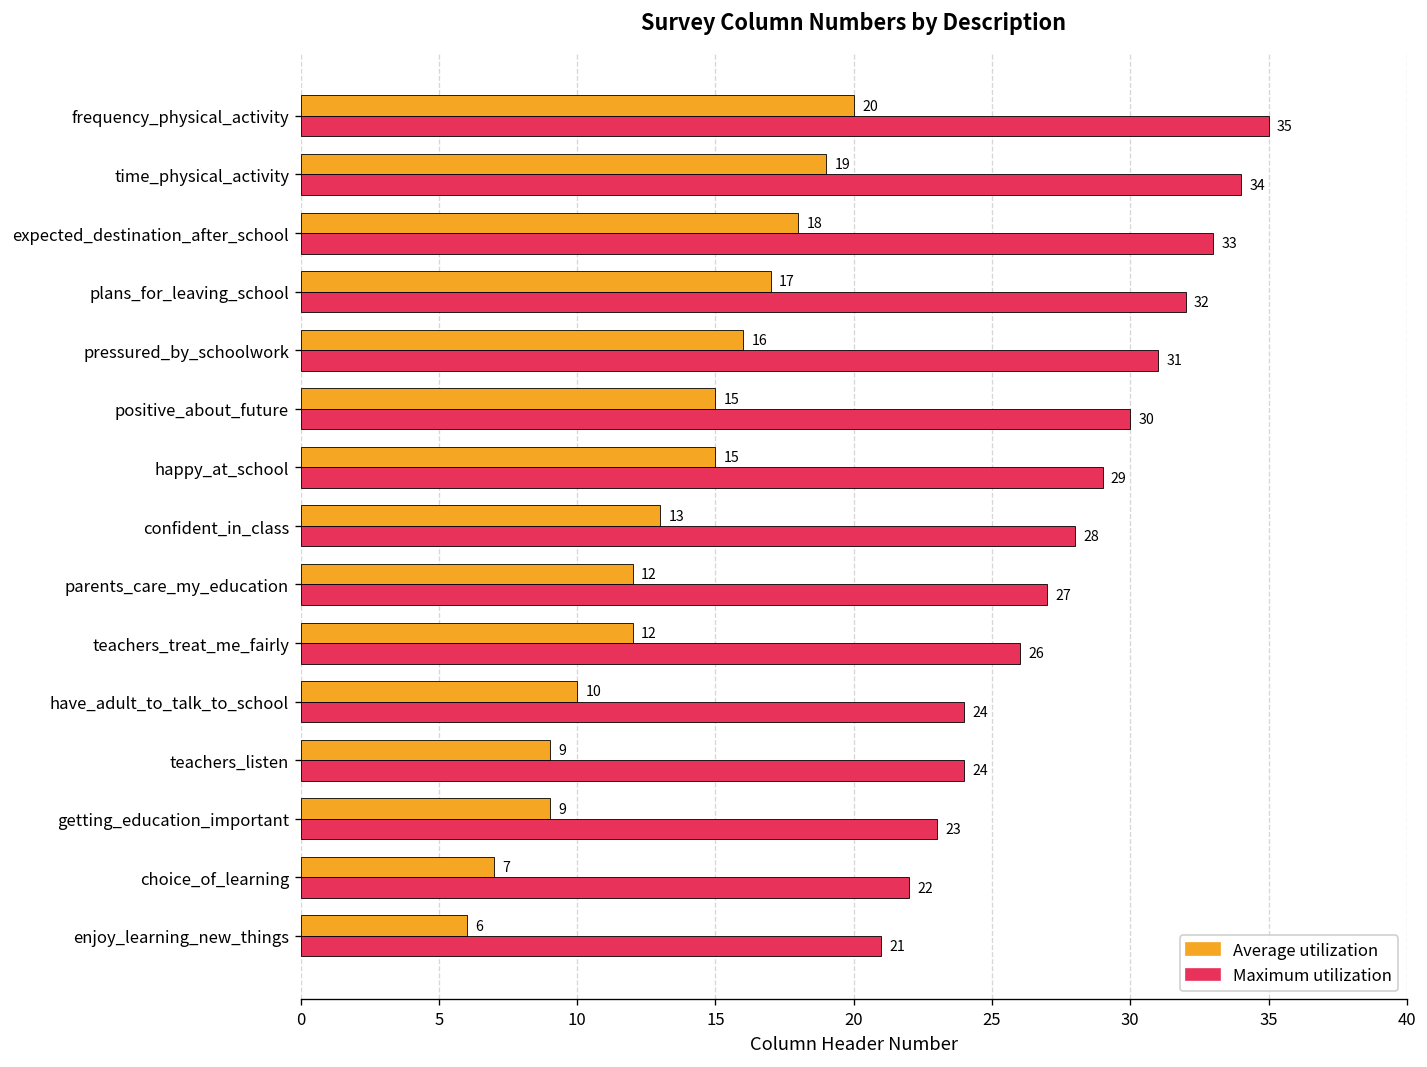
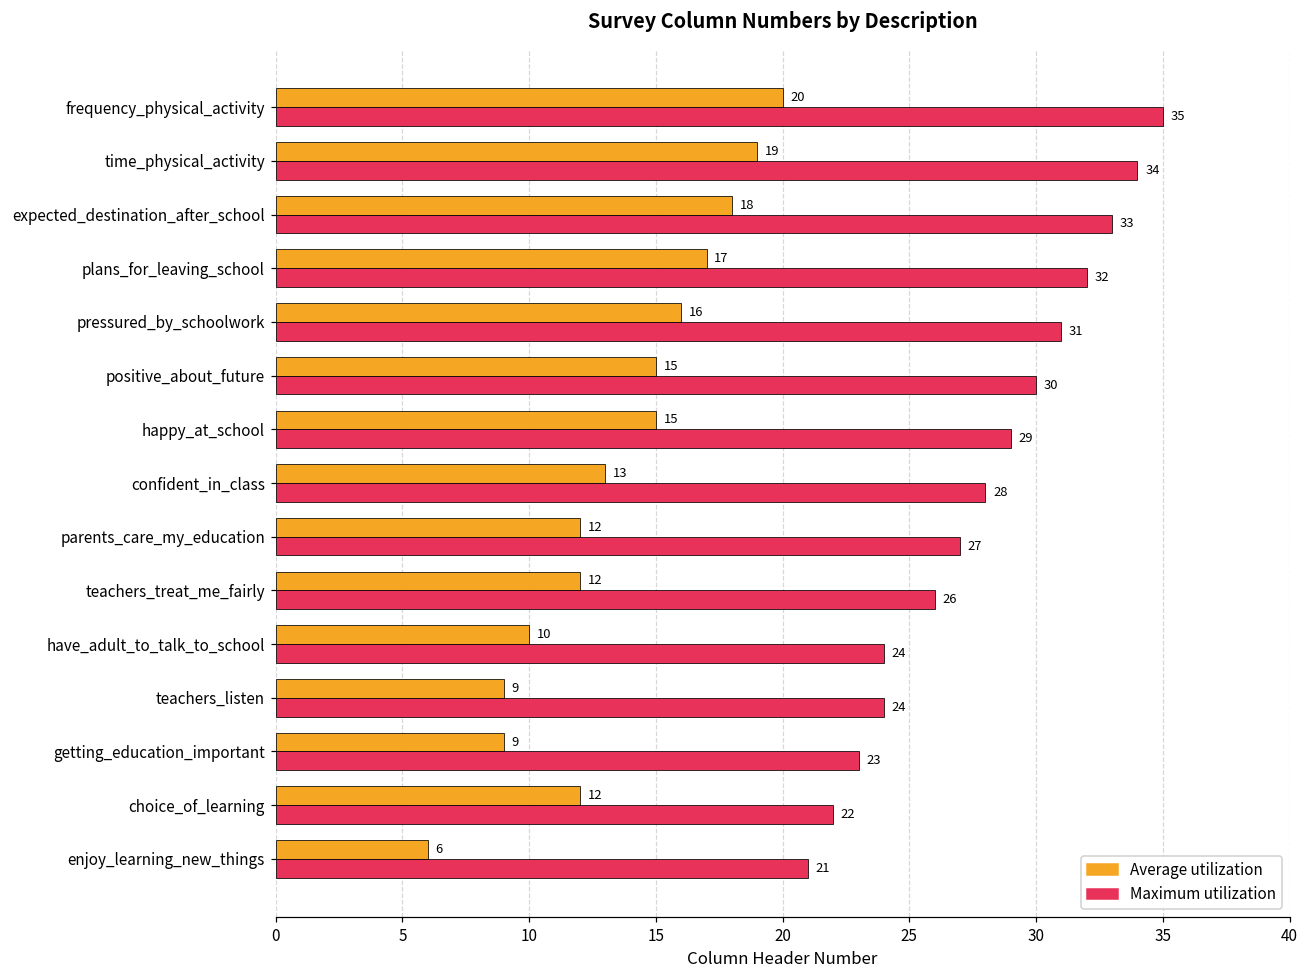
Average utilization, choice_of_learning: 7 -> 12
